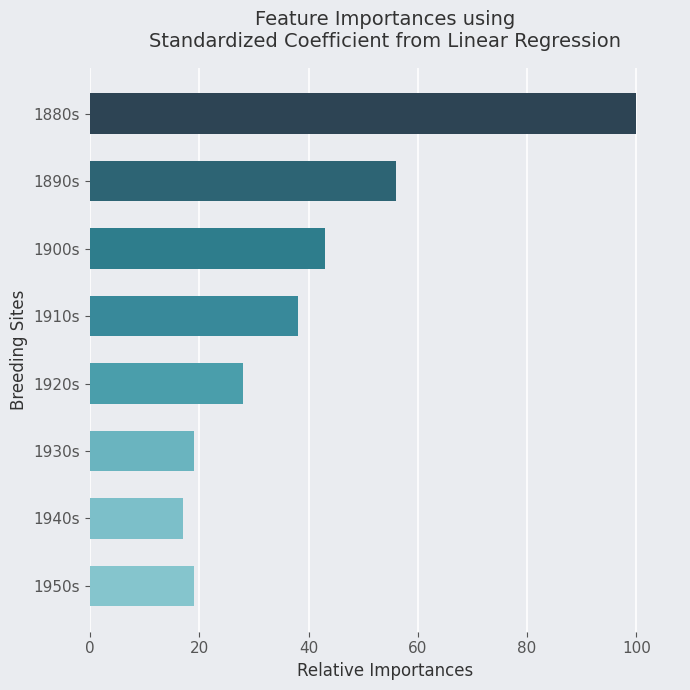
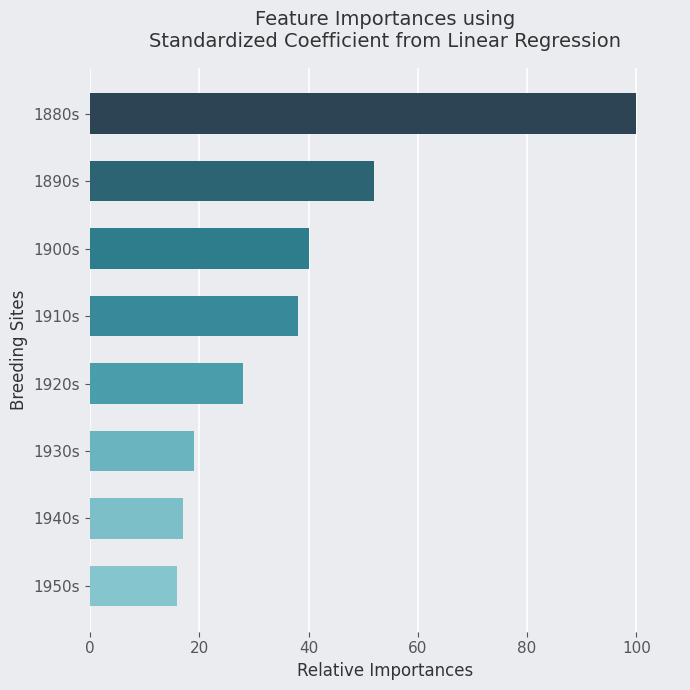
1890s: 56 -> 52
1900s: 43 -> 40
1950s: 19 -> 16
